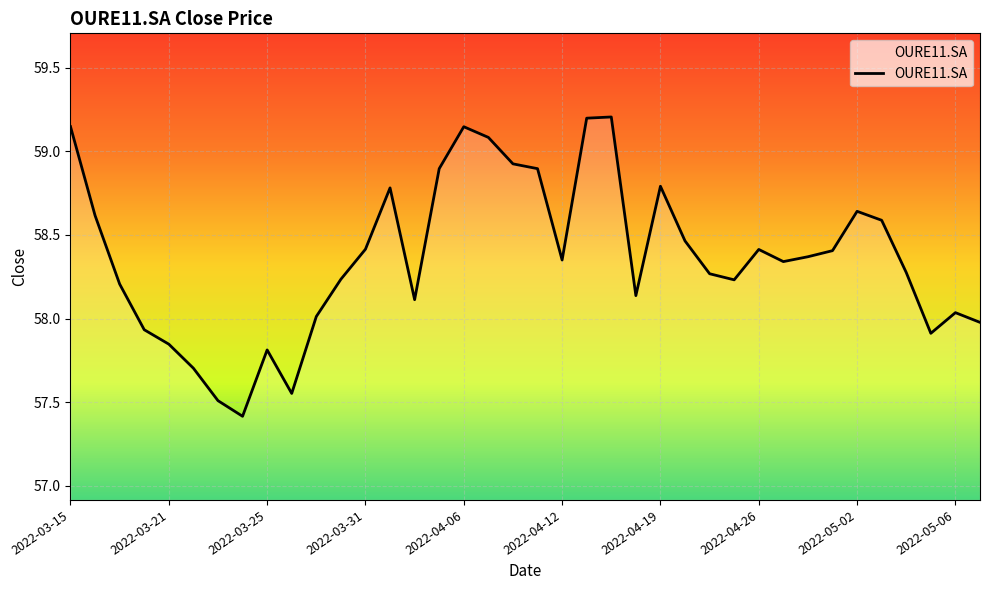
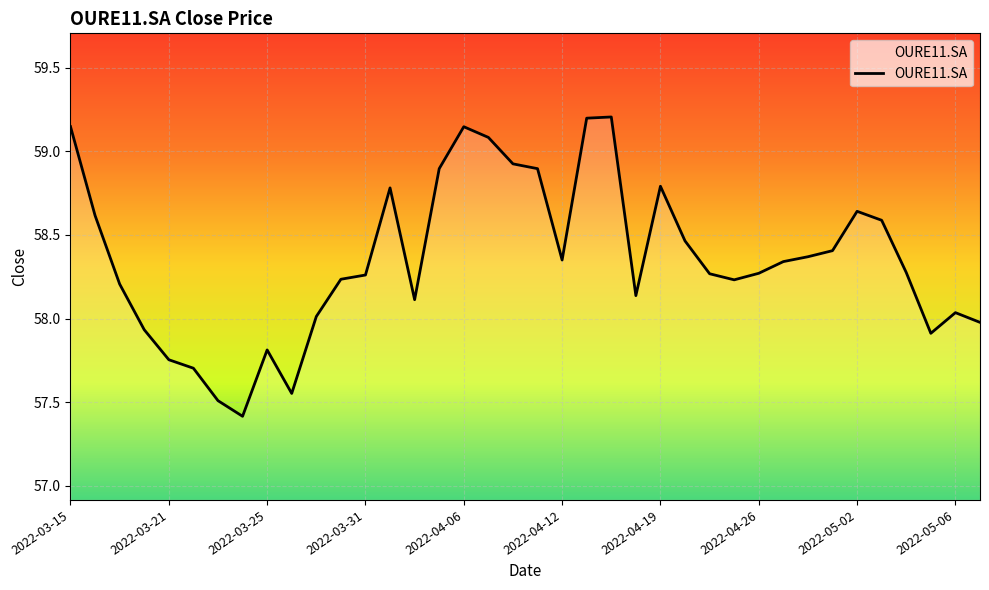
2022-03-21: 57.85 -> 57.75
2022-03-31: 58.42 -> 58.26
2022-04-26: 58.41 -> 58.27
